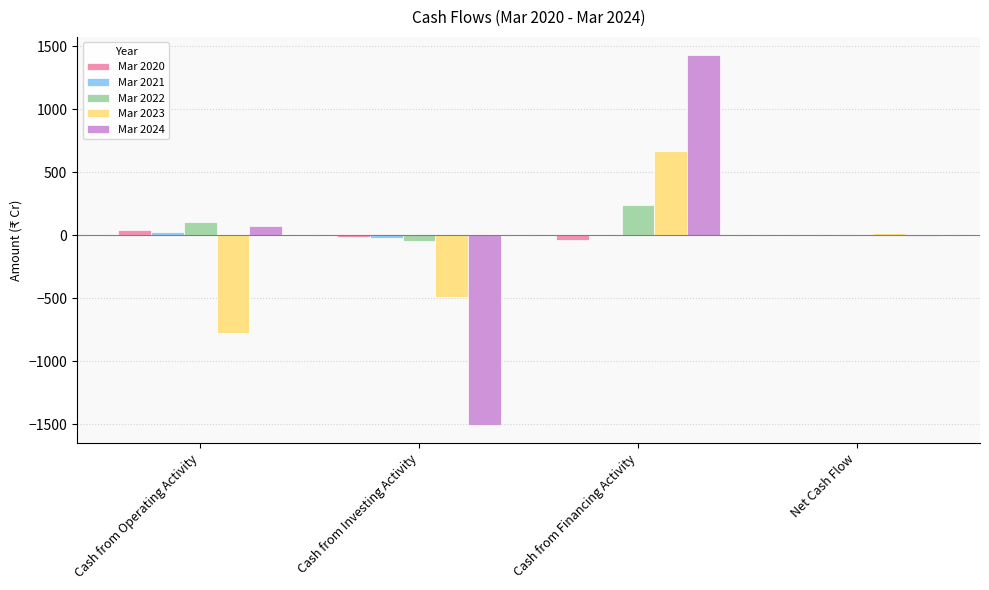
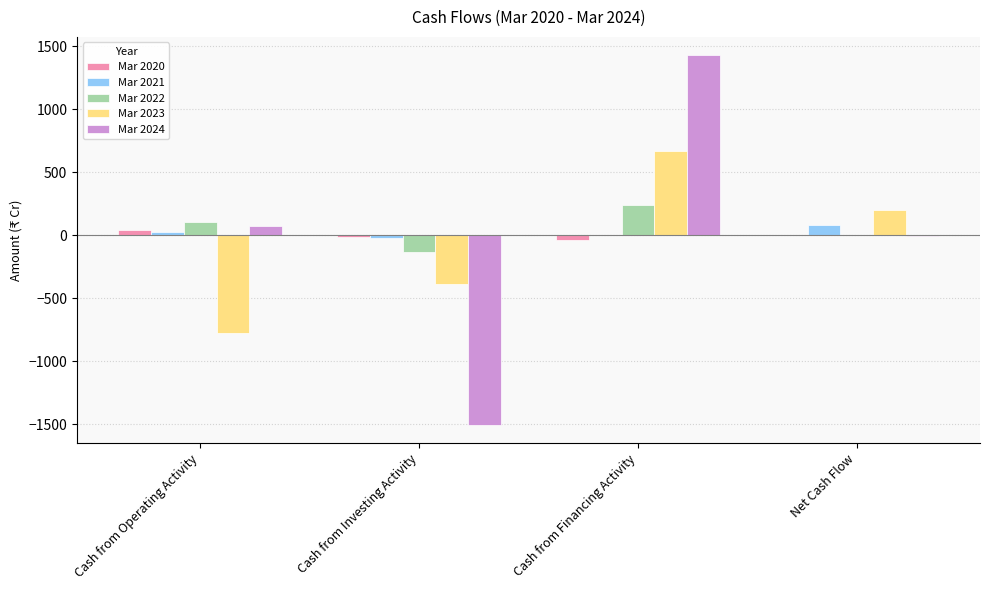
Mar 2022, Cash from Investing Activity: -50 -> -140
Mar 2023, Cash from Investing Activity: -490 -> -390
Mar 2021, Net Cash Flow: 0 -> 90
Mar 2023, Net Cash Flow: 20 -> 200
